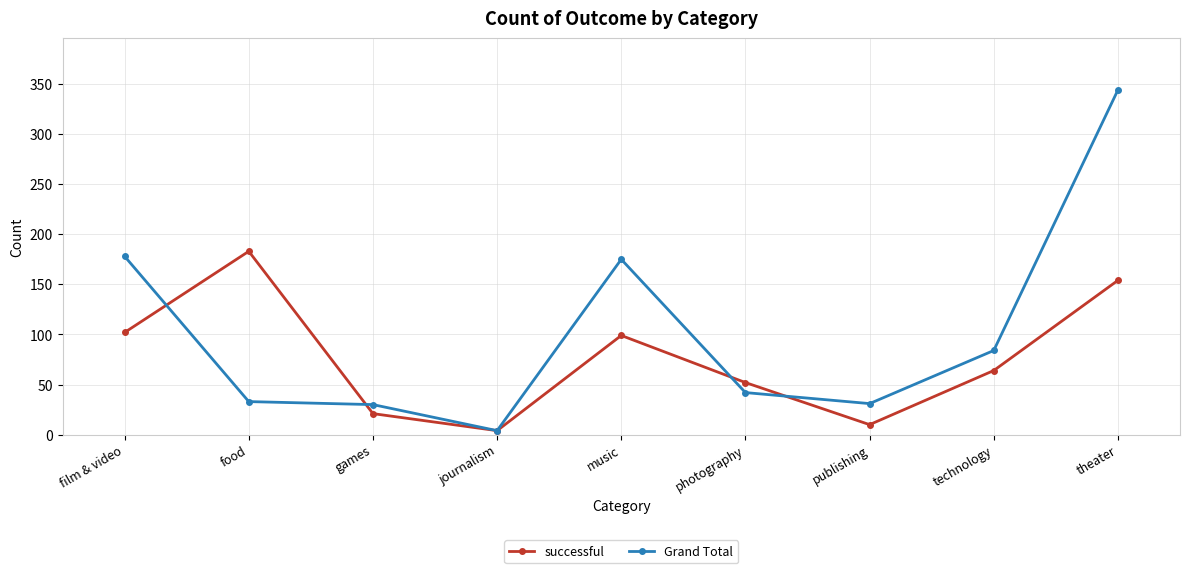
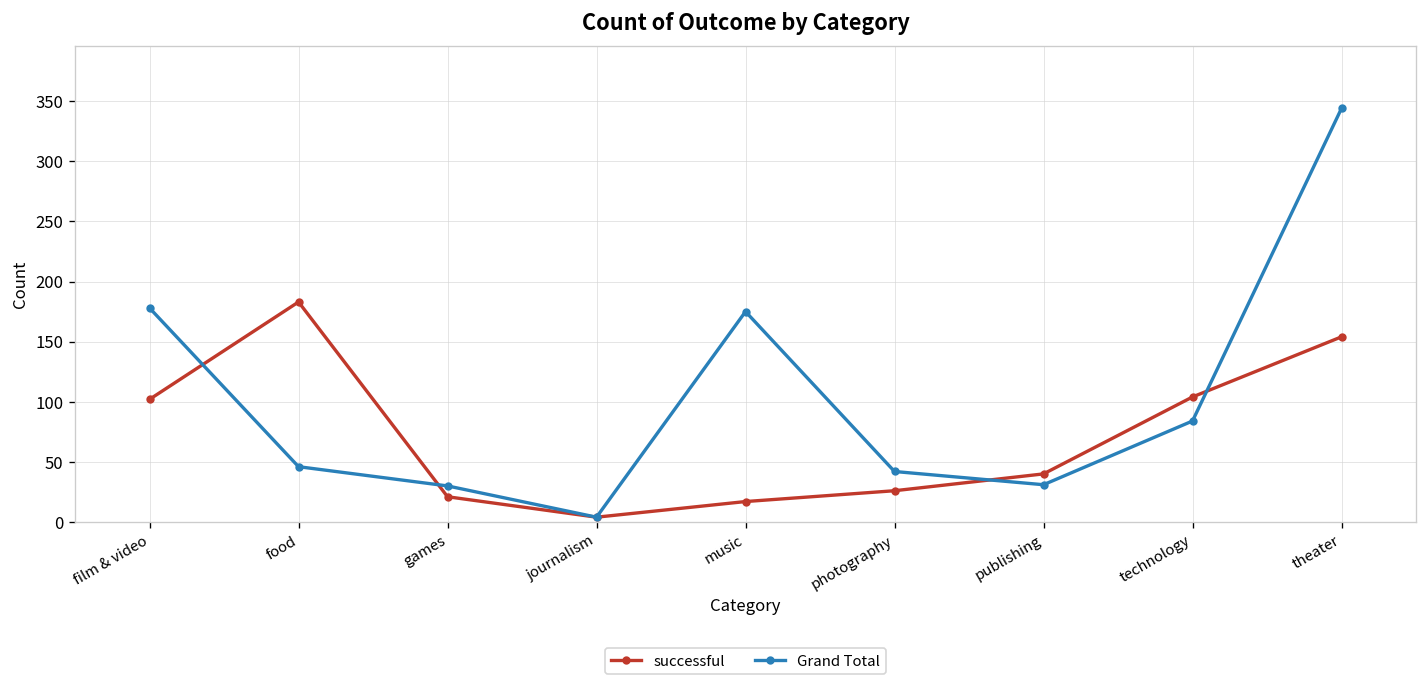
Grand Total, food: 33 -> 46
successful, music: 99 -> 17
successful, photography: 52 -> 26
successful, publishing: 10 -> 40
successful, technology: 64 -> 104
